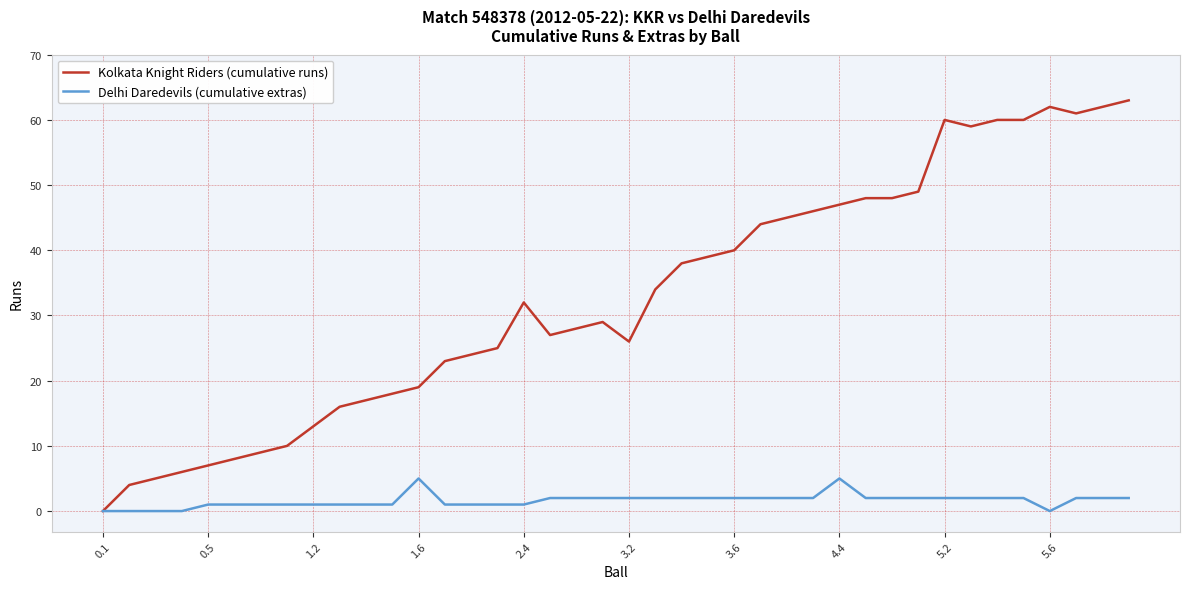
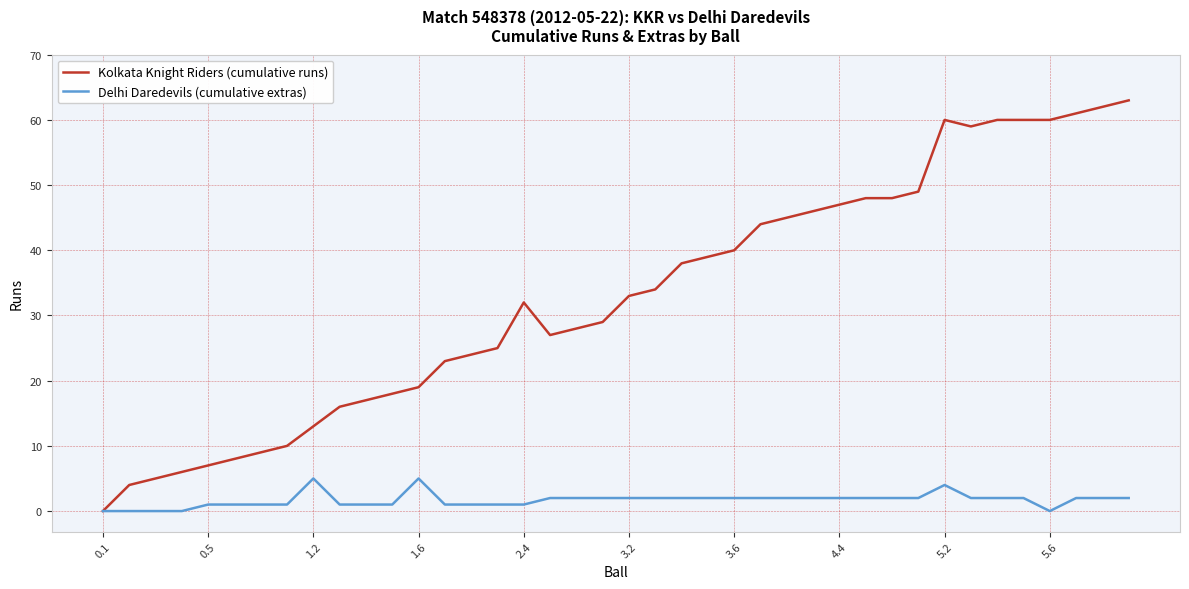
Delhi Daredevils (cumulative extras), 1.2: 1 -> 5
Kolkata Knight Riders (cumulative runs), 3.2: 26 -> 33
Delhi Daredevils (cumulative extras), 4.4: 5 -> 2
Delhi Daredevils (cumulative extras), 5.2: 2 -> 4
Kolkata Knight Riders (cumulative runs), 5.6: 62 -> 60
